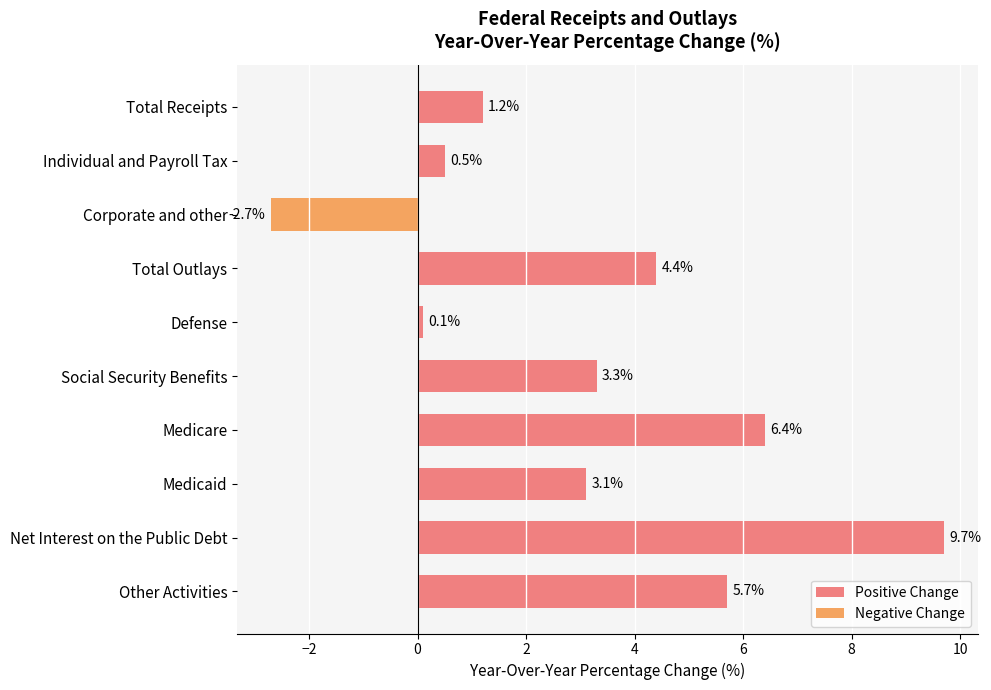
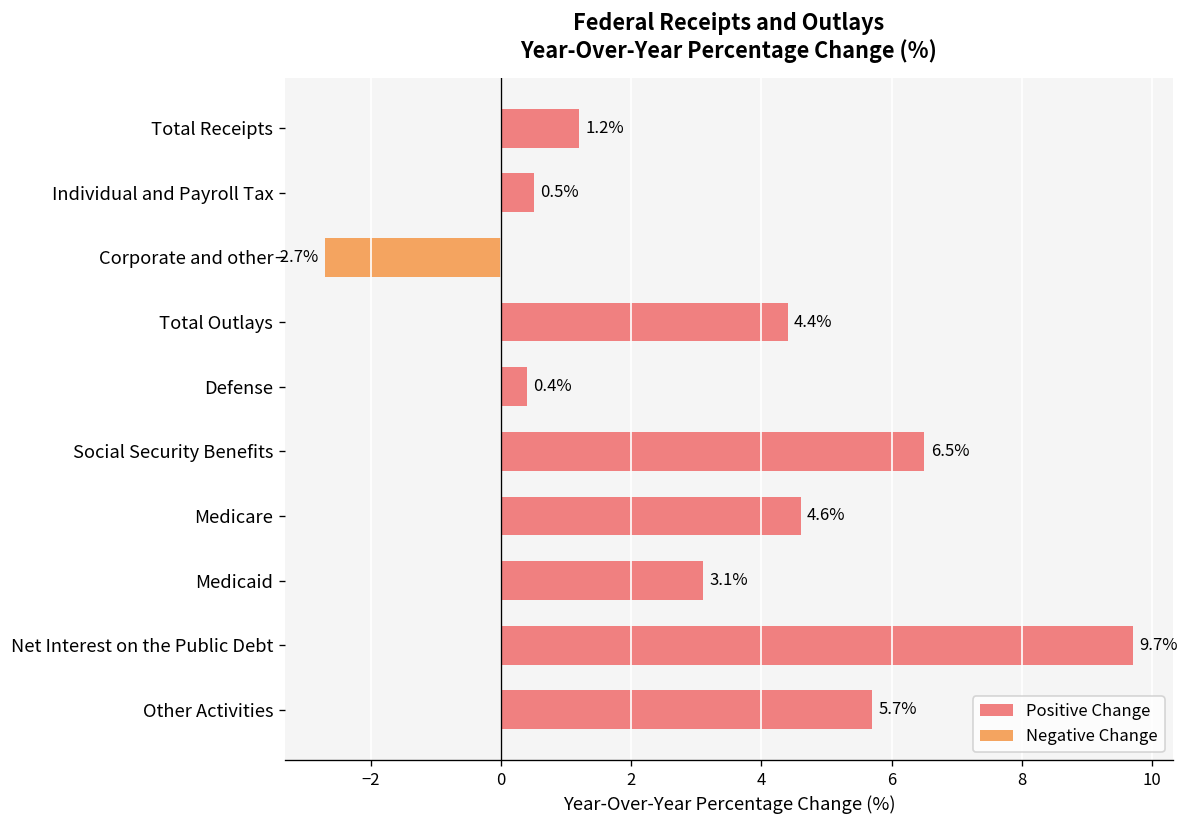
Defense: 0.1% -> 0.4%
Social Security Benefits: 3.3% -> 6.5%
Medicare: 6.4% -> 4.6%
